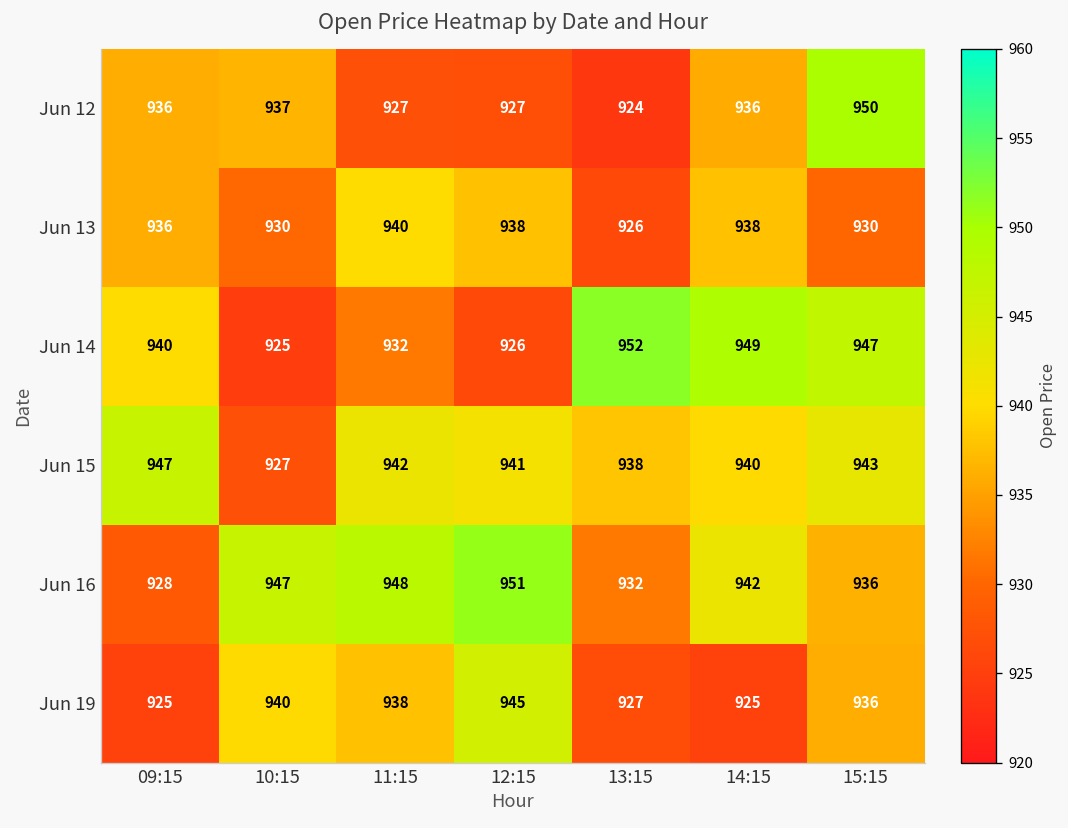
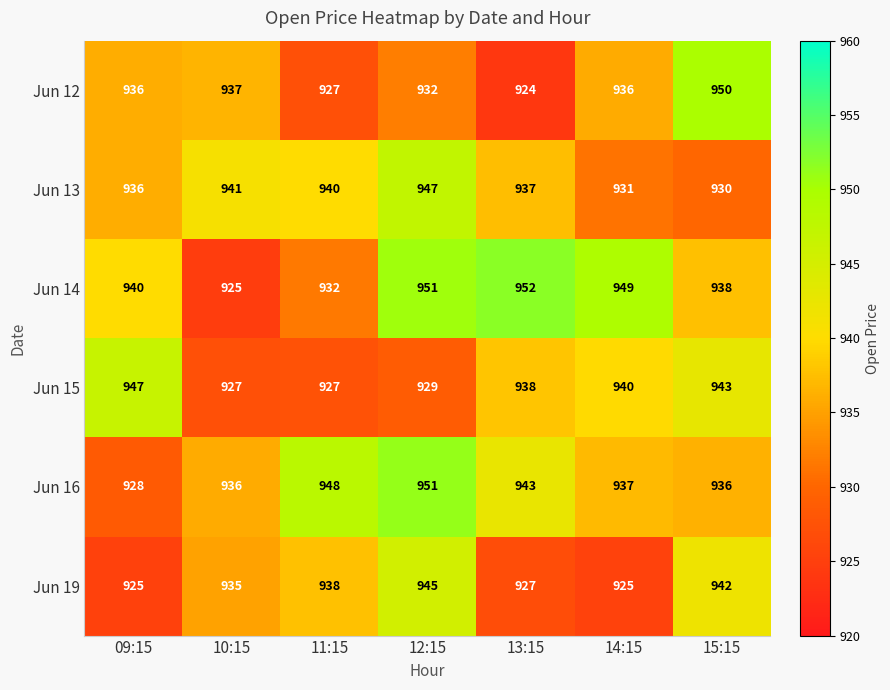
Jun 12, 12:15: 927 -> 932
Jun 13, 10:15: 930 -> 941
Jun 13, 12:15: 938 -> 947
Jun 13, 13:15: 926 -> 937
Jun 13, 14:15: 938 -> 931
Jun 14, 12:15: 926 -> 951
Jun 14, 15:15: 947 -> 938
Jun 15, 11:15: 942 -> 927
Jun 15, 12:15: 941 -> 929
Jun 16, 10:15: 947 -> 936
Jun 16, 13:15: 932 -> 943
Jun 16, 14:15: 942 -> 937
Jun 19, 10:15: 940 -> 935
Jun 19, 15:15: 936 -> 942
